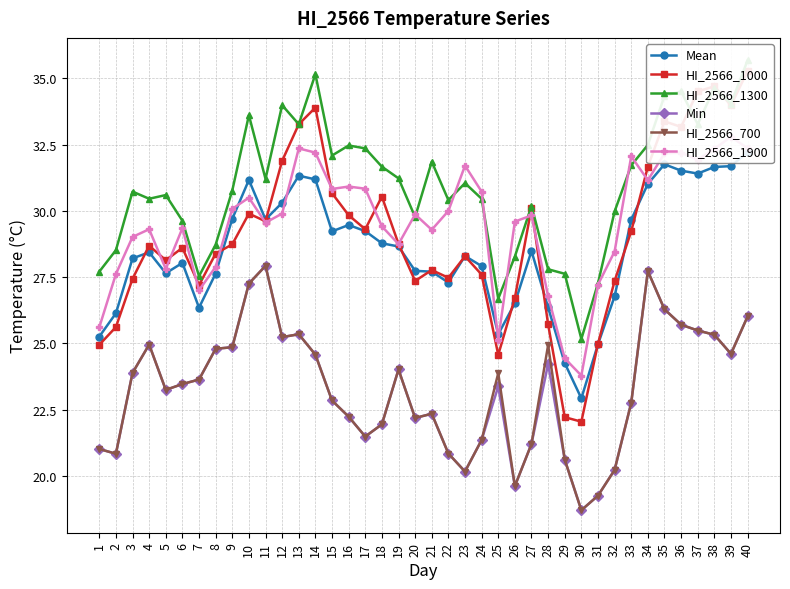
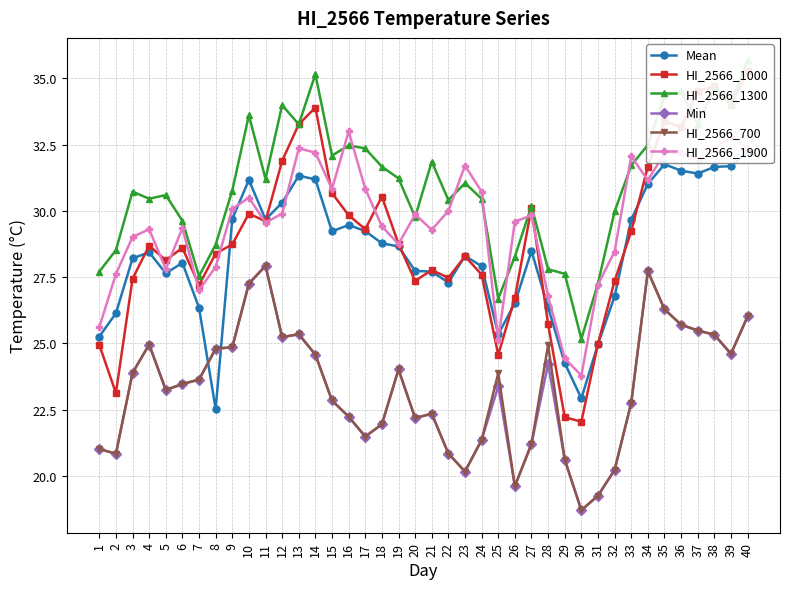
HI_2566_1000, 2: 25.6 -> 23.1
Mean, 8: 27.6 -> 22.5
HI_2566_1900, 16: 30.9 -> 33.0
